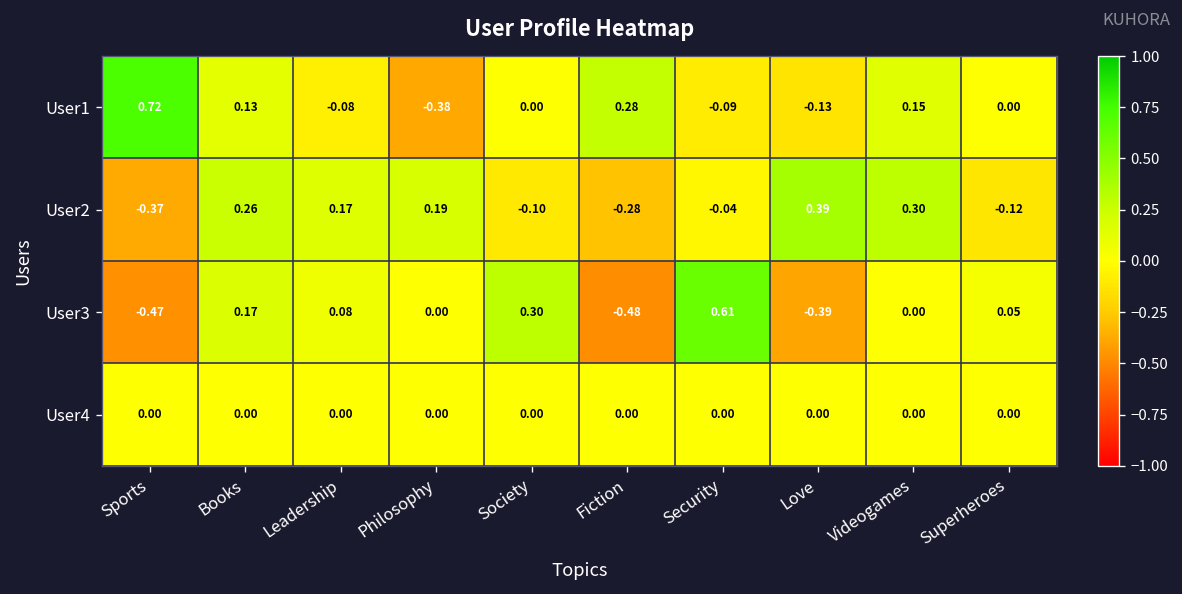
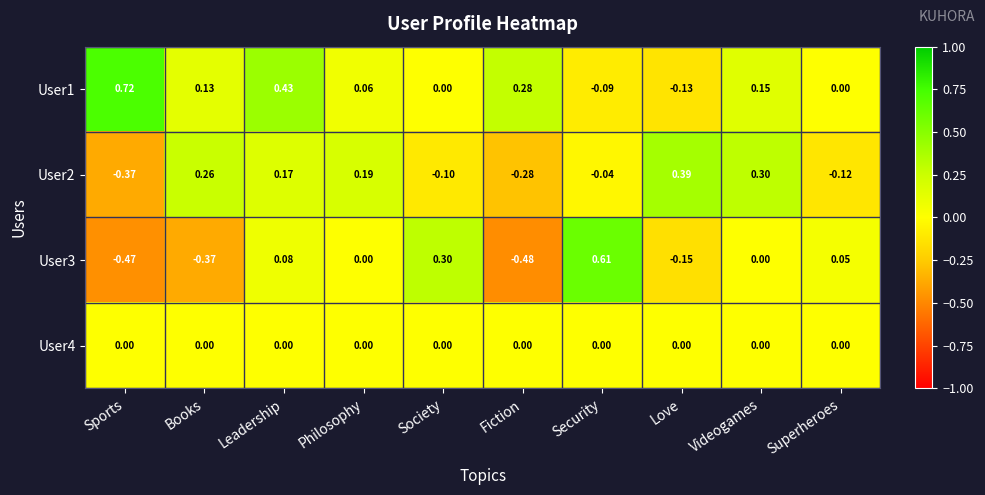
User1, Leadership: -0.08 -> 0.43
User1, Philosophy: -0.38 -> 0.06
User3, Books: 0.17 -> -0.37
User3, Love: -0.39 -> -0.15
